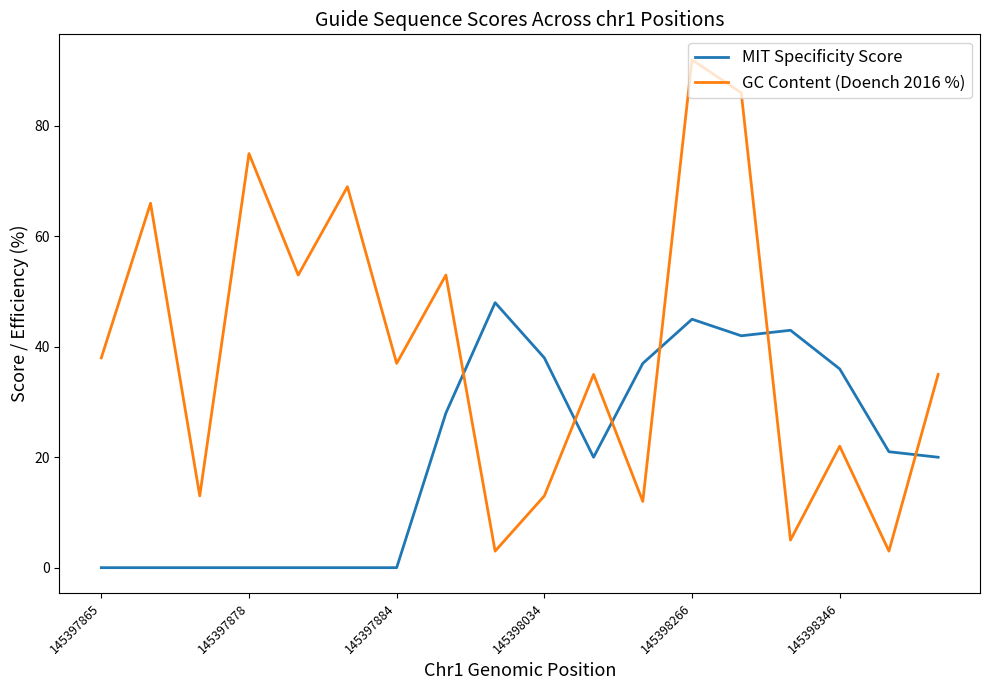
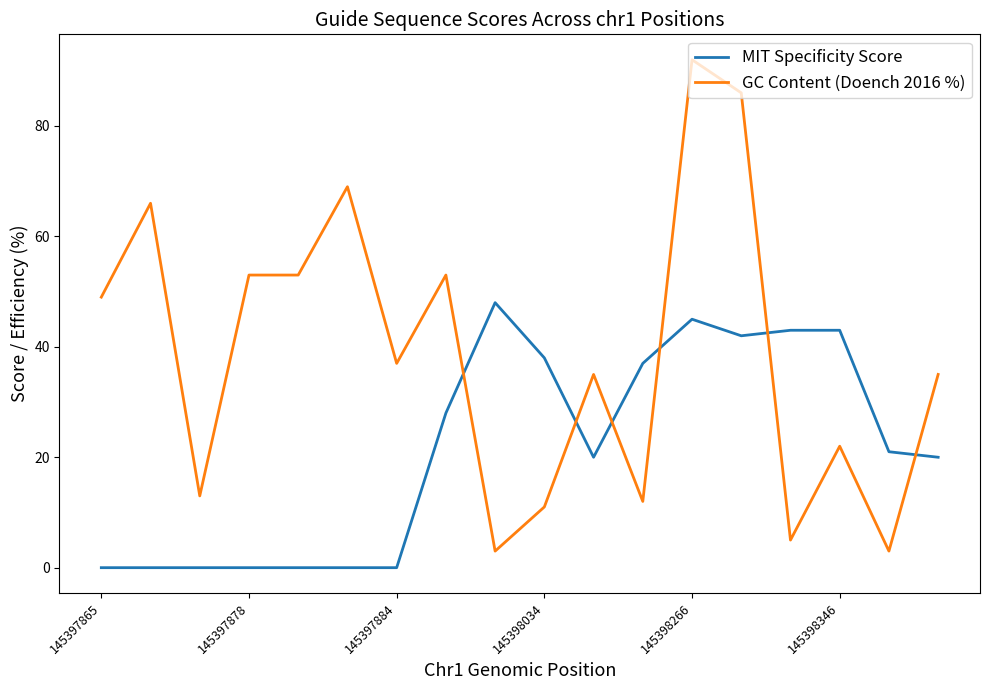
GC Content (Doench 2016 %), 145397865: 38 -> 49
GC Content (Doench 2016 %), 145397878: 75 -> 53
GC Content (Doench 2016 %), 145398034: 13 -> 11
MIT Specificity Score, 145398346: 36 -> 43
